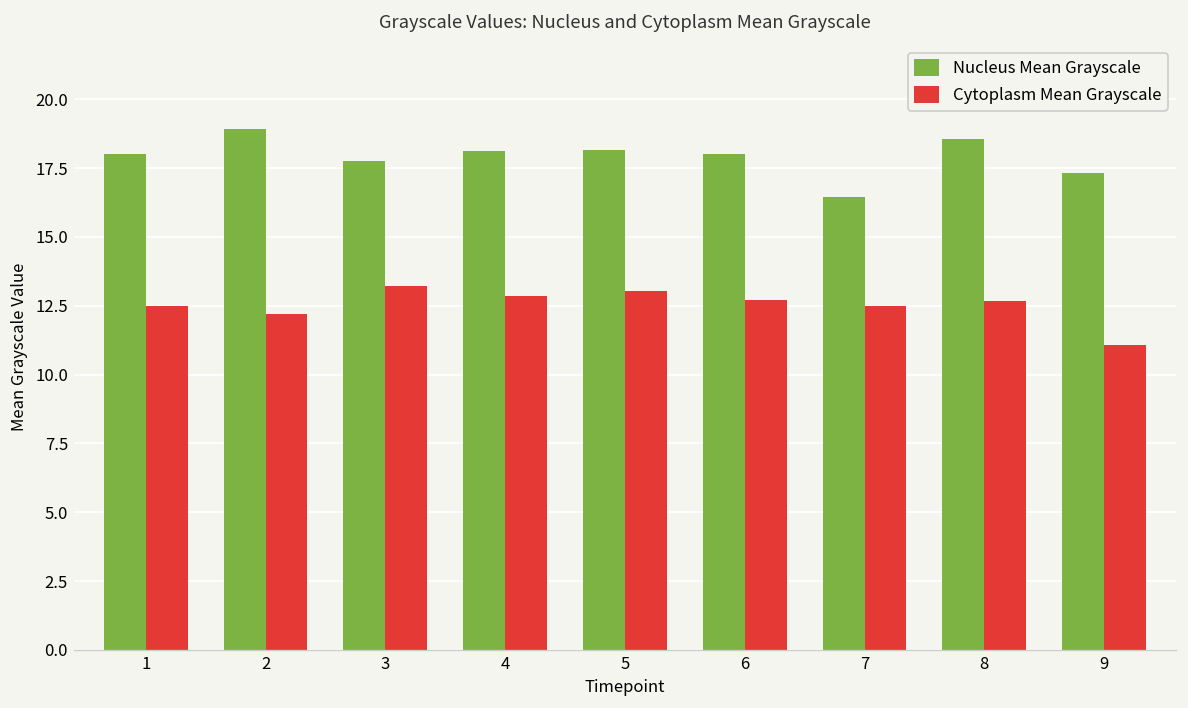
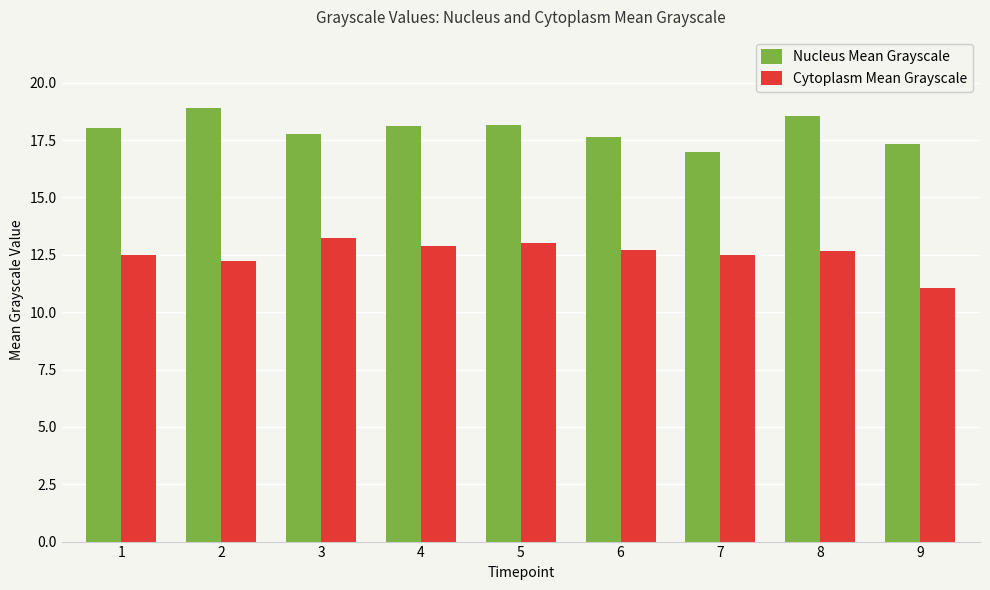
Nucleus Mean Grayscale, 6: 18.0 -> 17.6
Nucleus Mean Grayscale, 7: 16.4 -> 17.0
